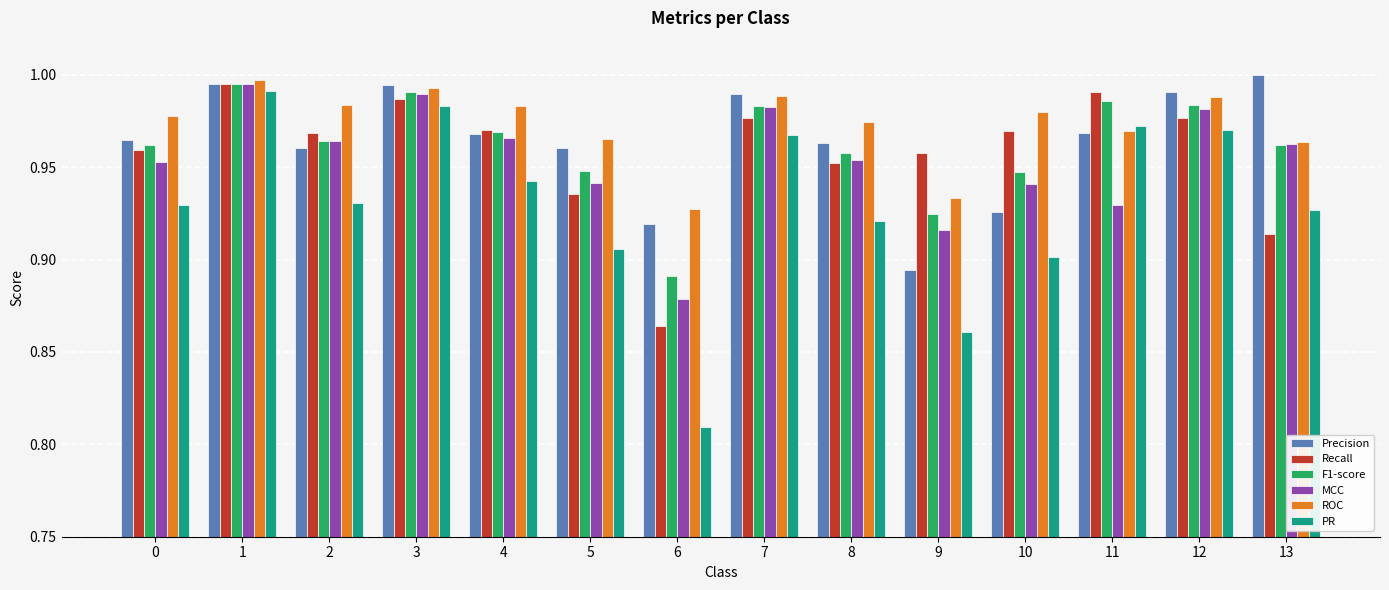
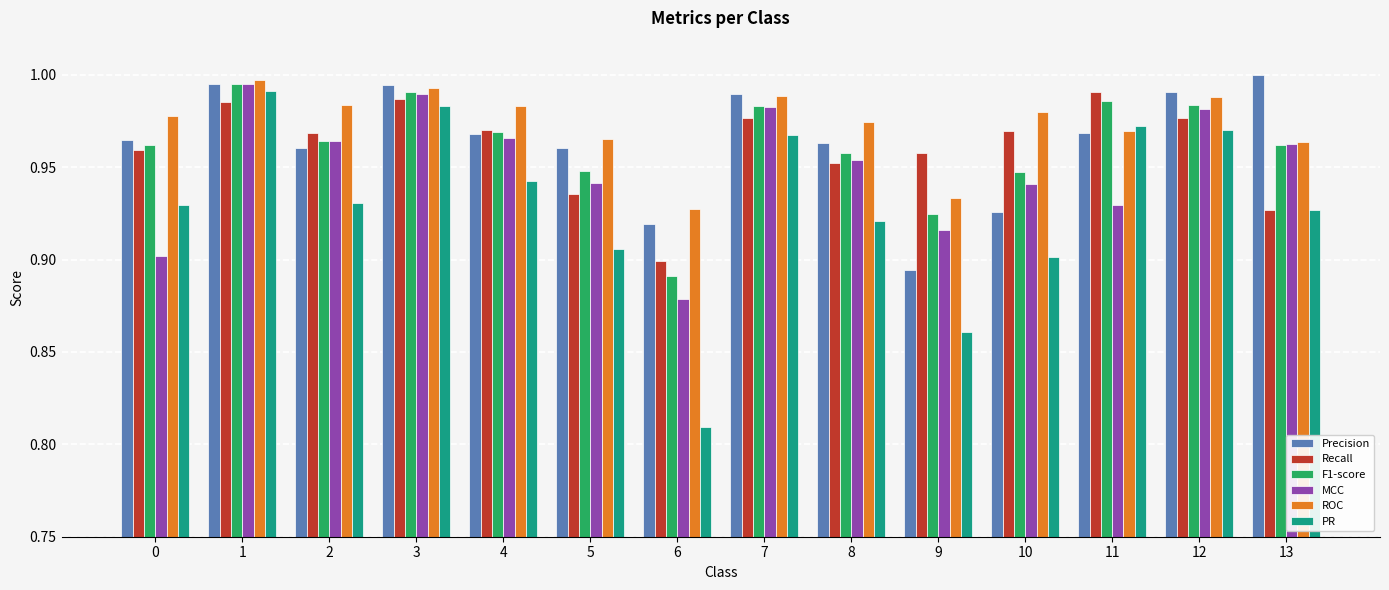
MCC, 0: 0.953 -> 0.902
Recall, 1: 0.995 -> 0.985
Recall, 6: 0.864 -> 0.900
Recall, 13: 0.914 -> 0.927
